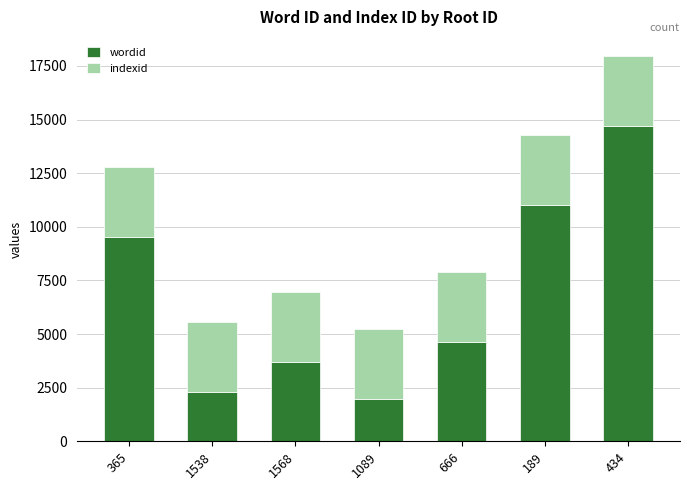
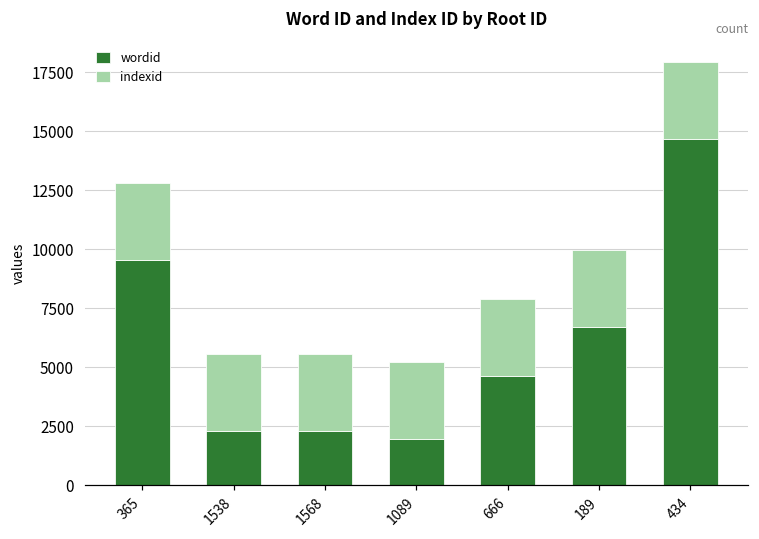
wordid, 1568: 3700 -> 2300
wordid, 189: 11000 -> 6700
